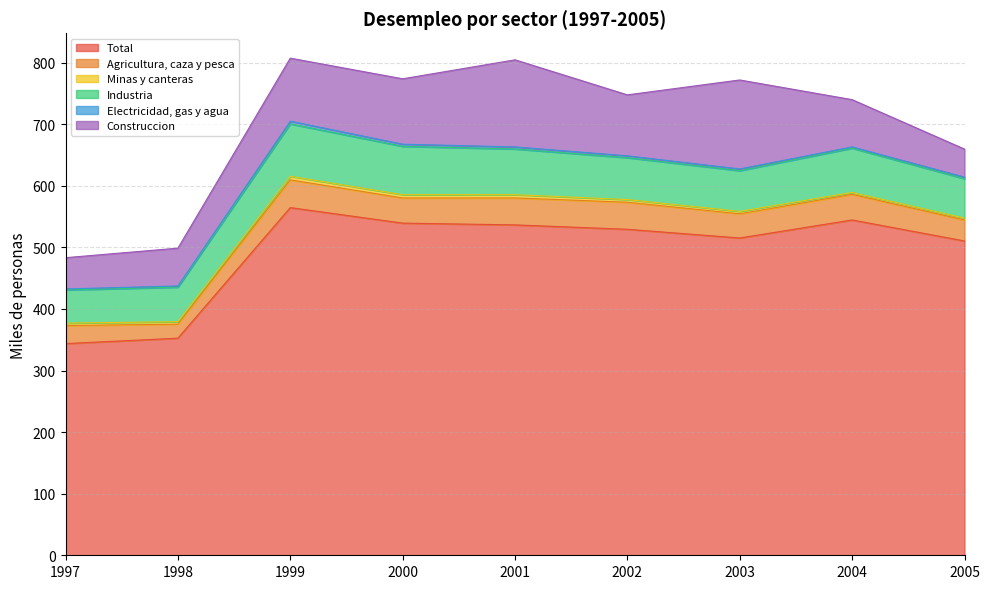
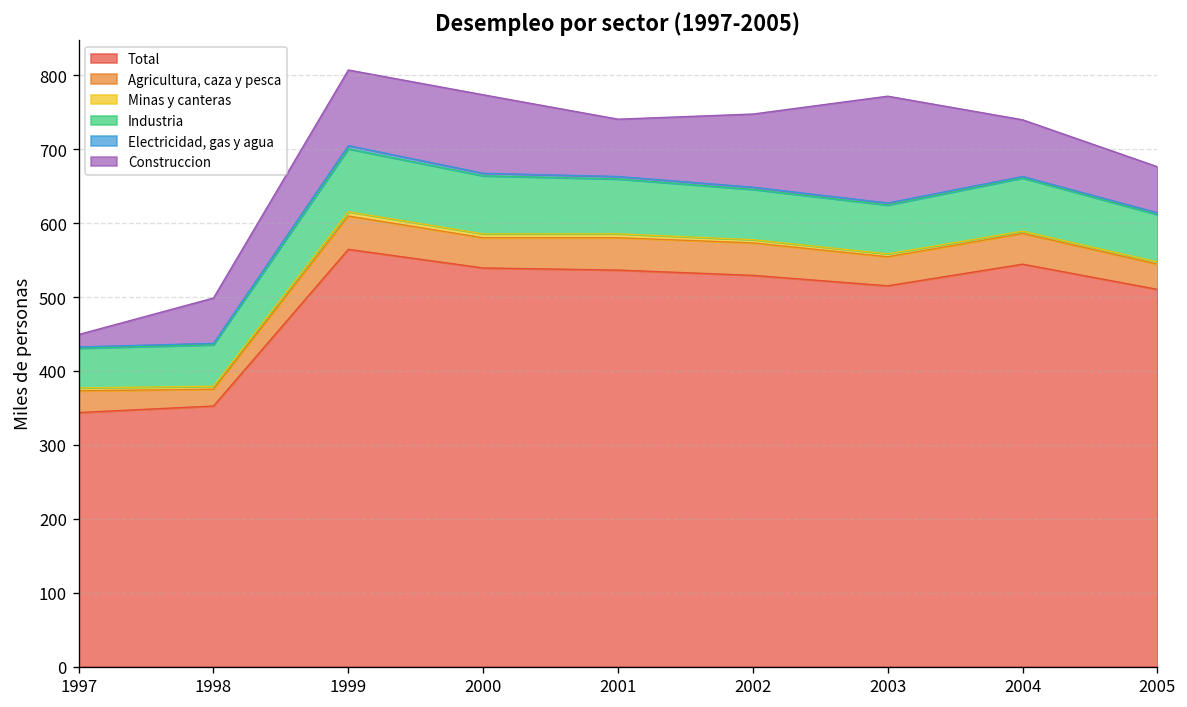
Construccion, 1997: 50 -> 20
Construccion, 2001: 140 -> 80
Construccion, 2005: 50 -> 60
